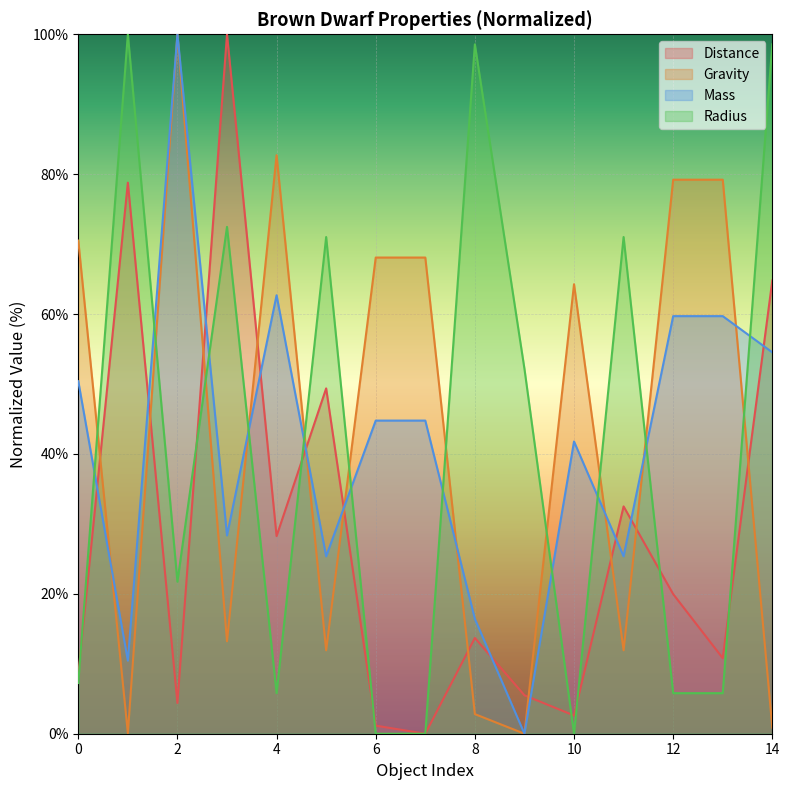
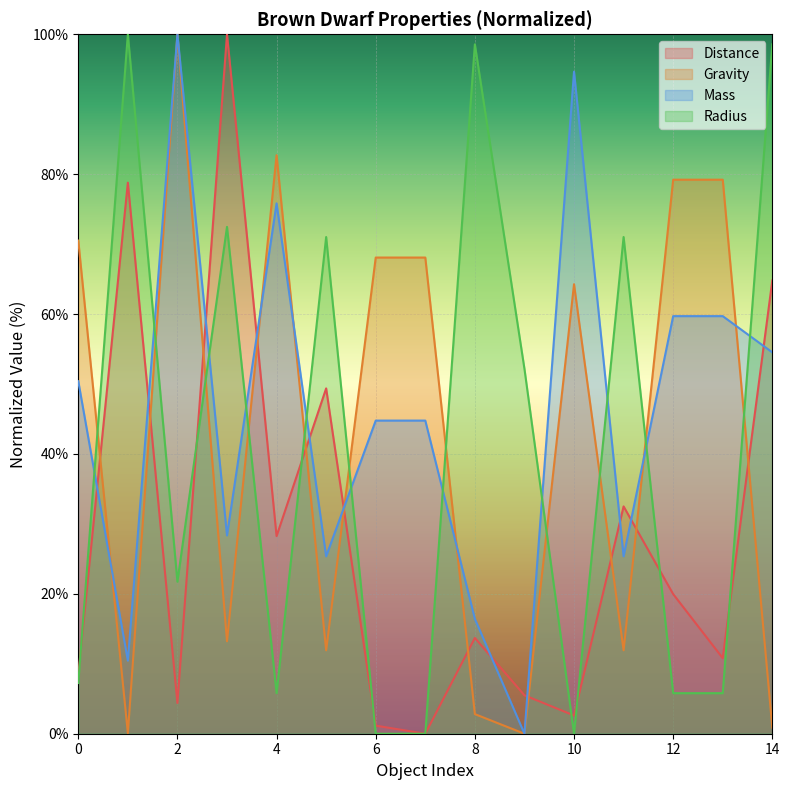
Mass, 4: 63% -> 76%
Mass, 10: 42% -> 95%
